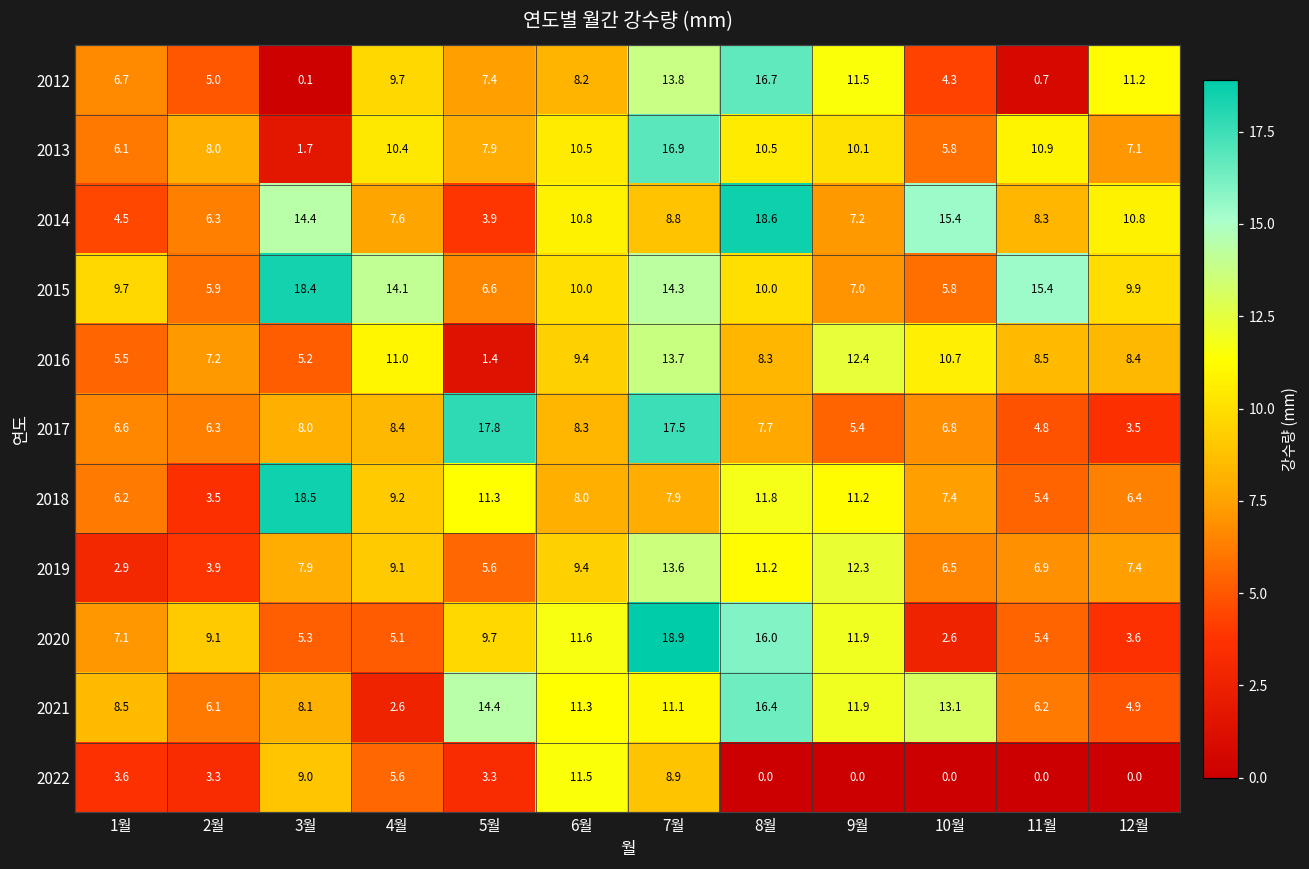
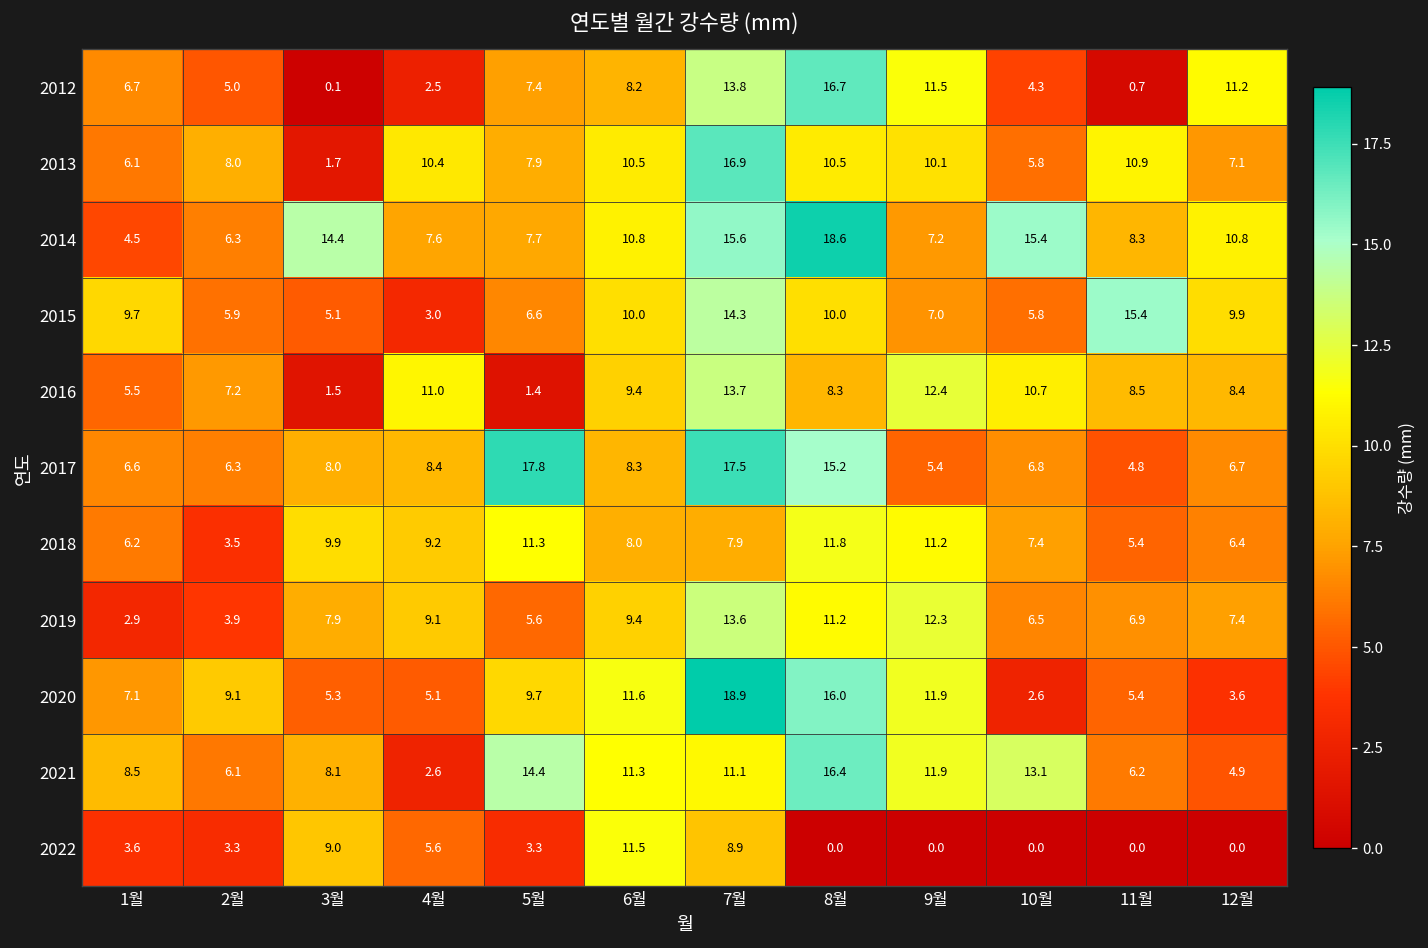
2012, 4월: 9.7 -> 2.5
2014, 5월: 3.9 -> 7.7
2014, 7월: 8.8 -> 15.6
2015, 3월: 18.4 -> 5.1
2015, 4월: 14.1 -> 3.0
2016, 3월: 5.2 -> 1.5
2017, 8월: 7.7 -> 15.2
2017, 12월: 3.5 -> 6.7
2018, 3월: 18.5 -> 9.9
